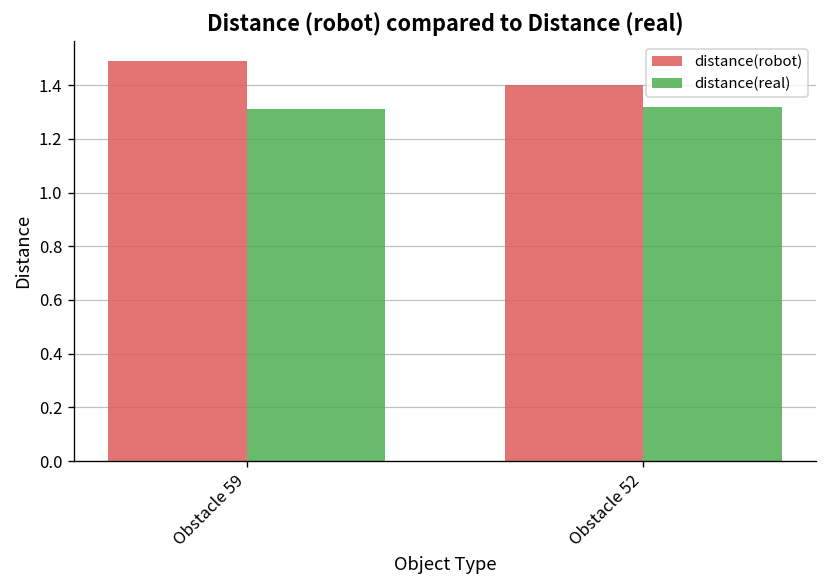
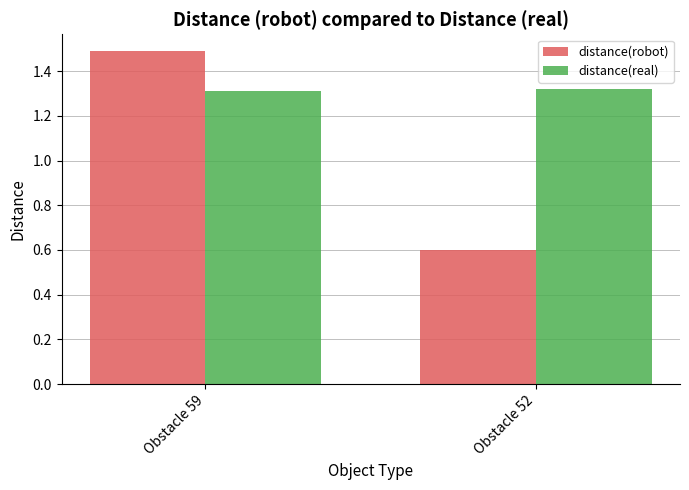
distance(robot), Obstacle 52: 1.4 -> 0.6
